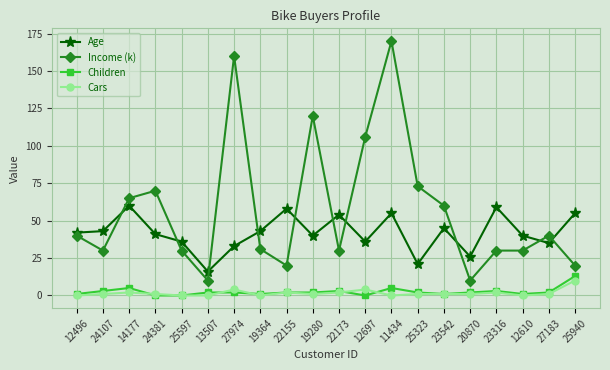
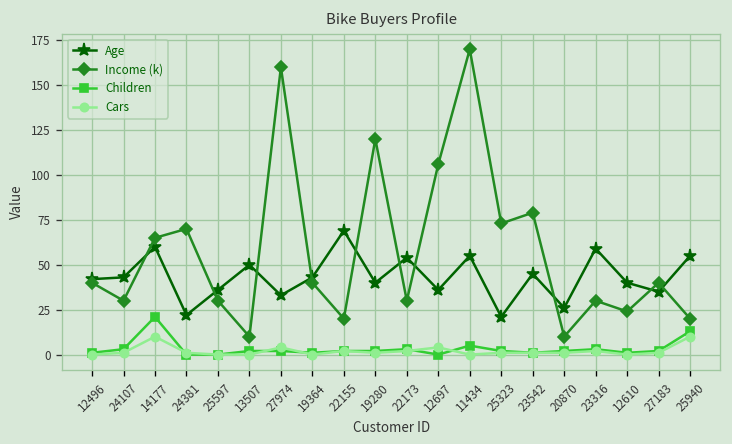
Children, 14177: 5 -> 21
Cars, 14177: 2 -> 10
Age, 24381: 41 -> 22
Age, 13507: 16 -> 50
Income (k), 19364: 31 -> 40
Age, 22155: 58 -> 69
Income (k), 23542: 60 -> 79
Income (k), 12610: 30 -> 24
